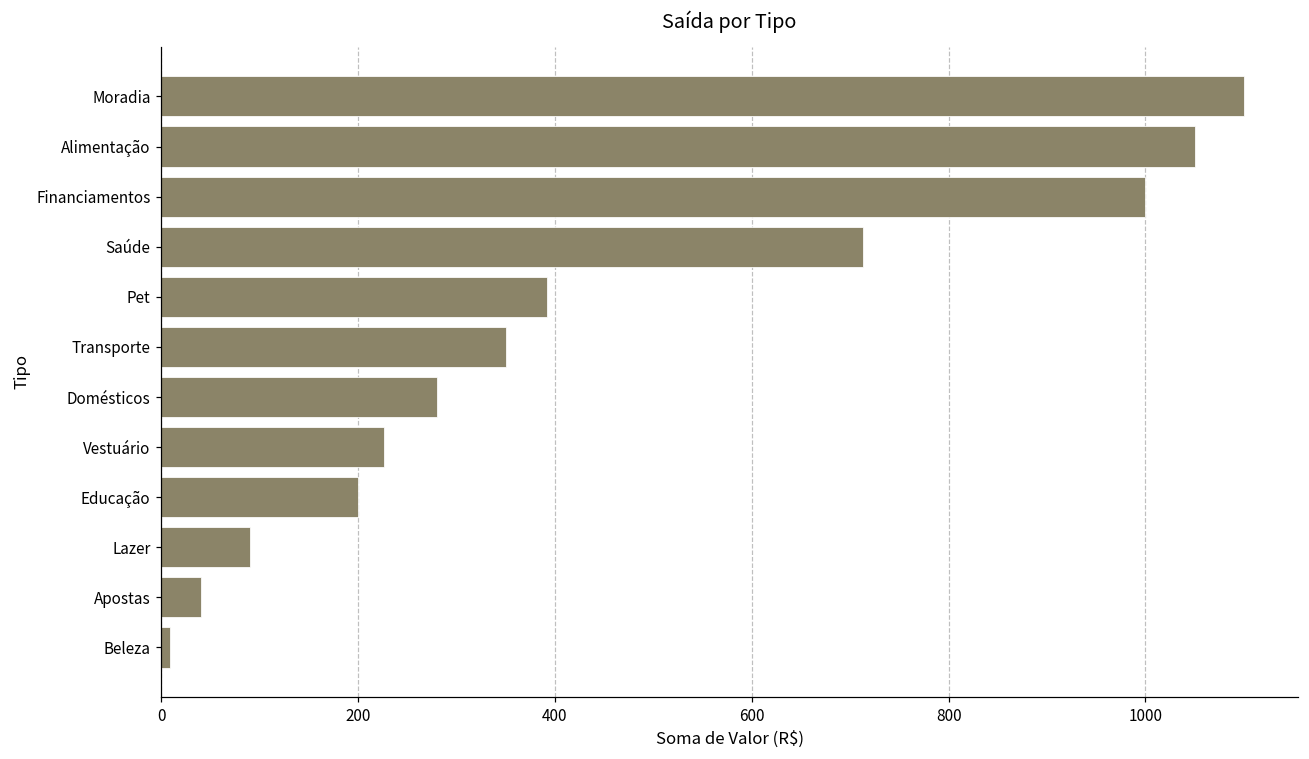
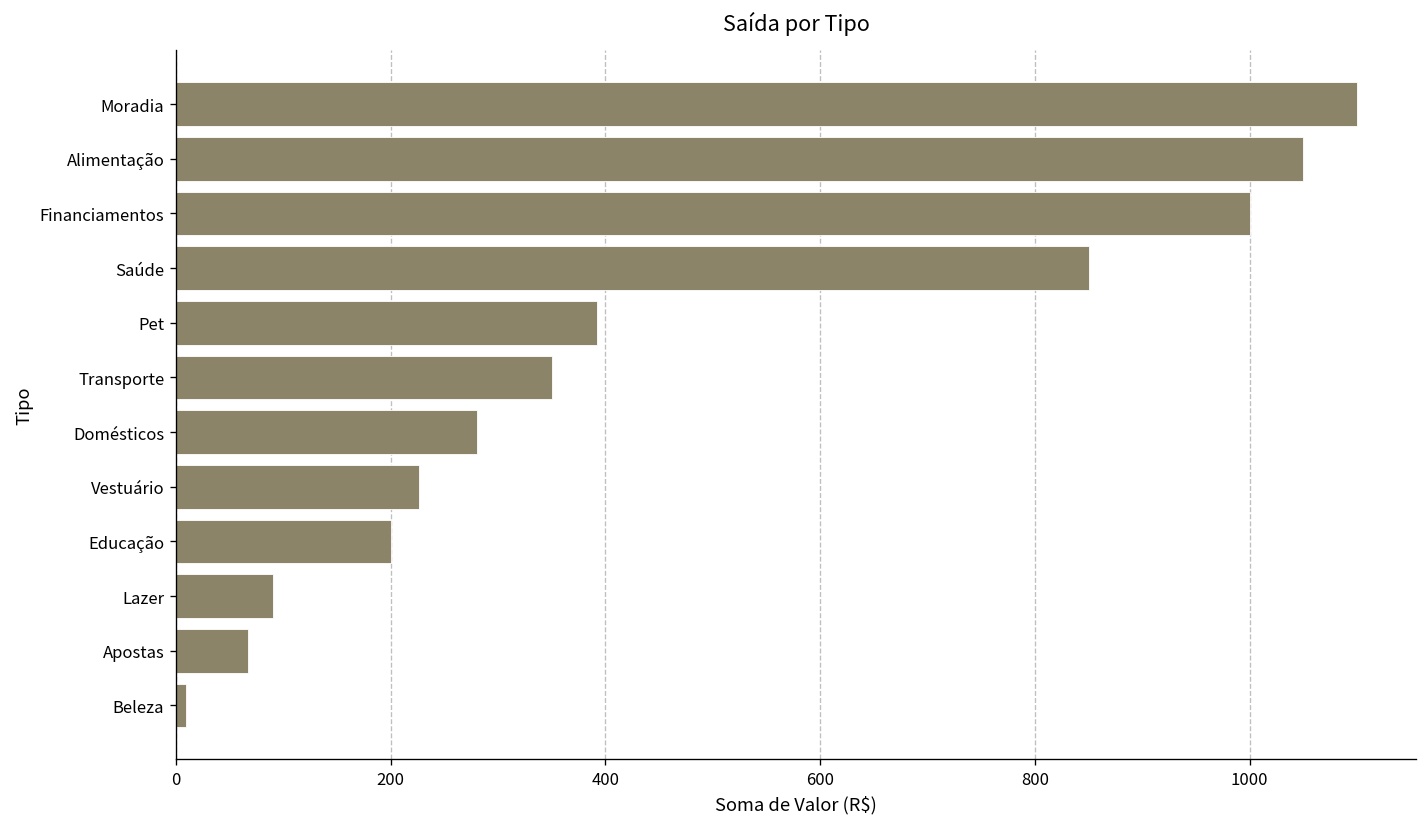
Saúde: 710 -> 850
Apostas: 40 -> 70
